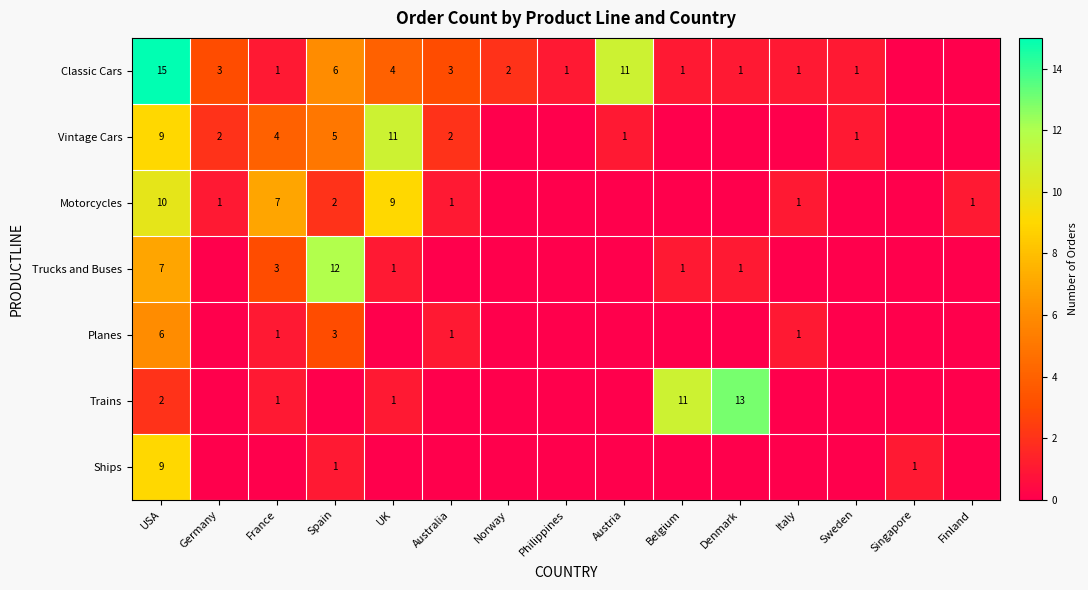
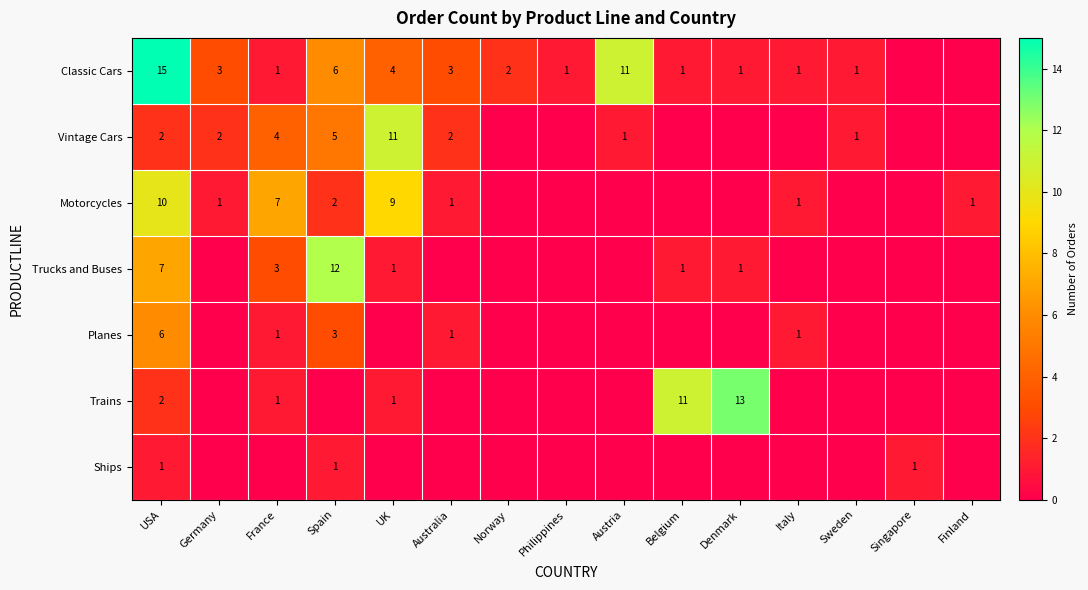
Vintage Cars, USA: 9 -> 2
Ships, USA: 9 -> 1
